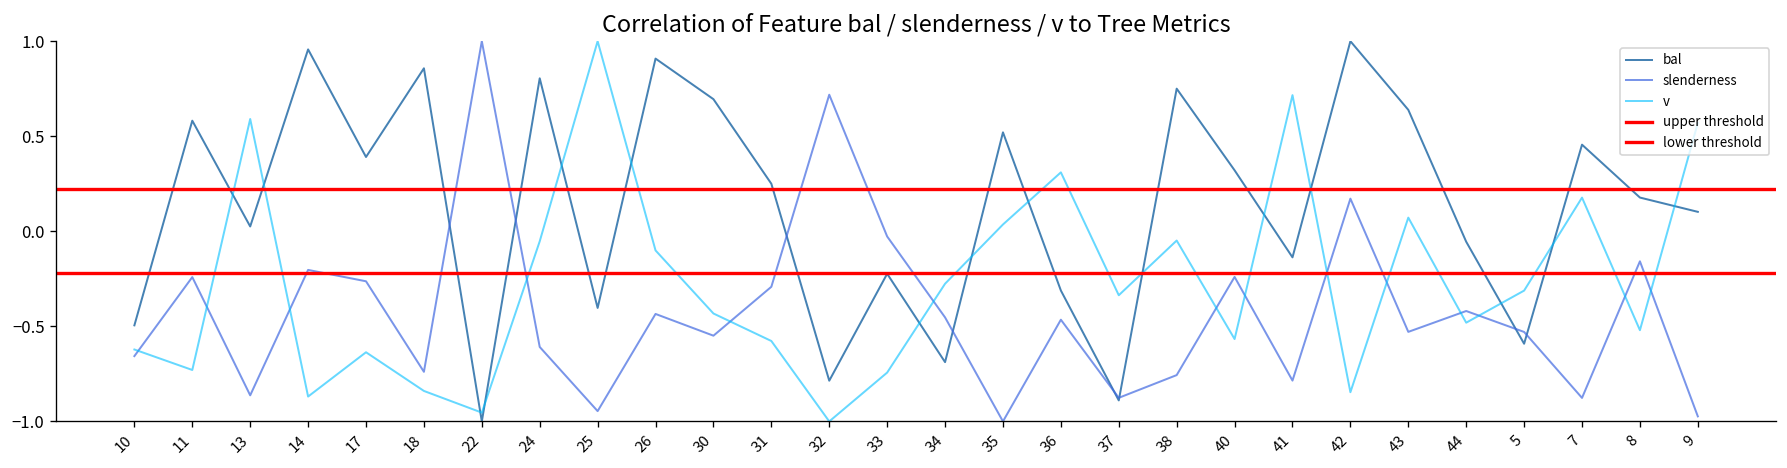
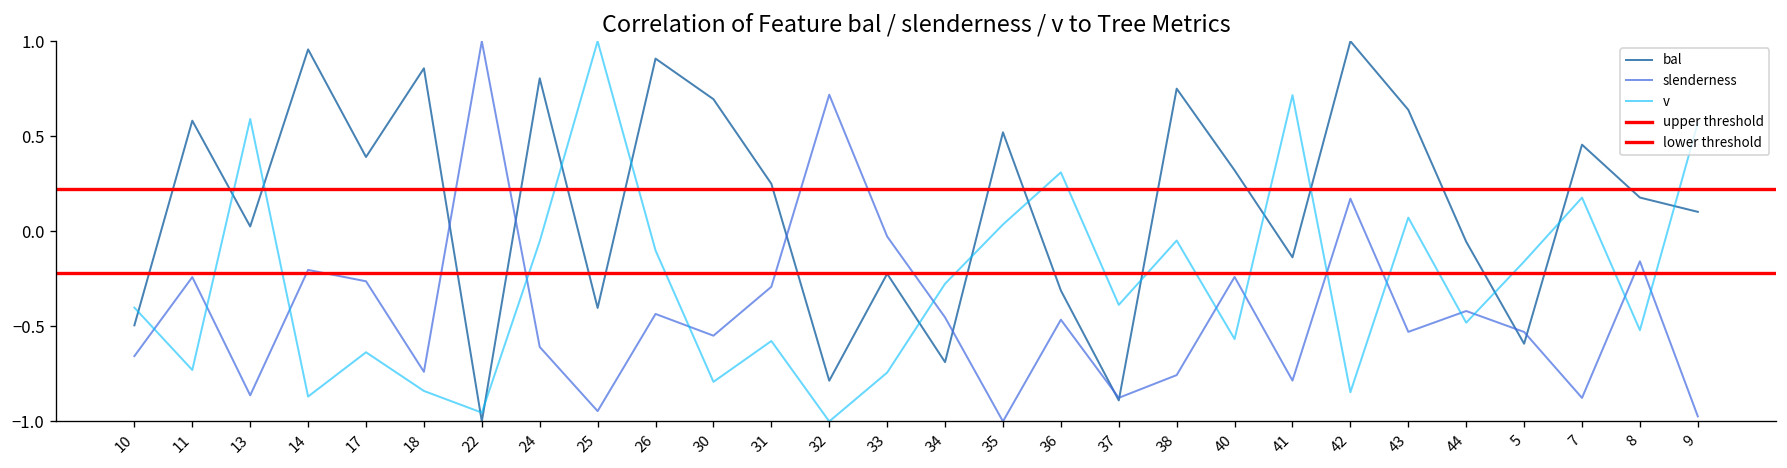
v, 10: -0.62 -> -0.40
v, 30: -0.43 -> -0.79
v, 37: -0.34 -> -0.39
v, 5: -0.31 -> -0.16
